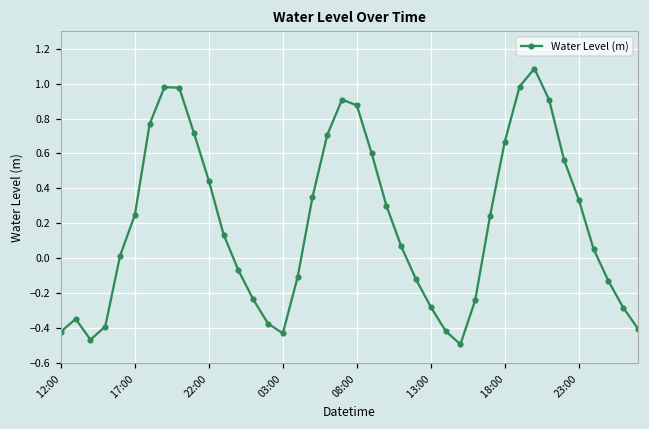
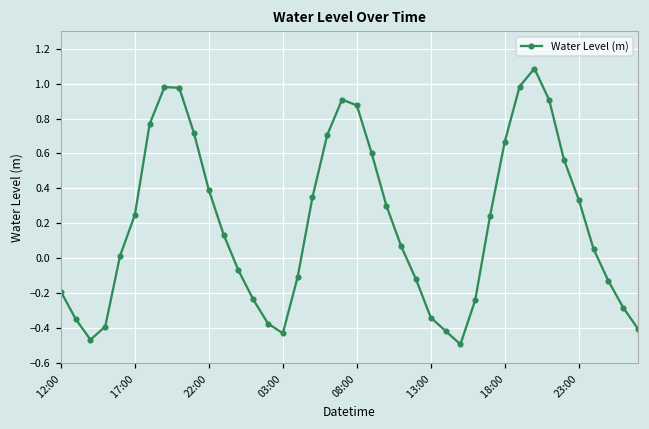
12:00: -0.42 -> -0.19
22:00: 0.44 -> 0.39
13:00: -0.28 -> -0.34
